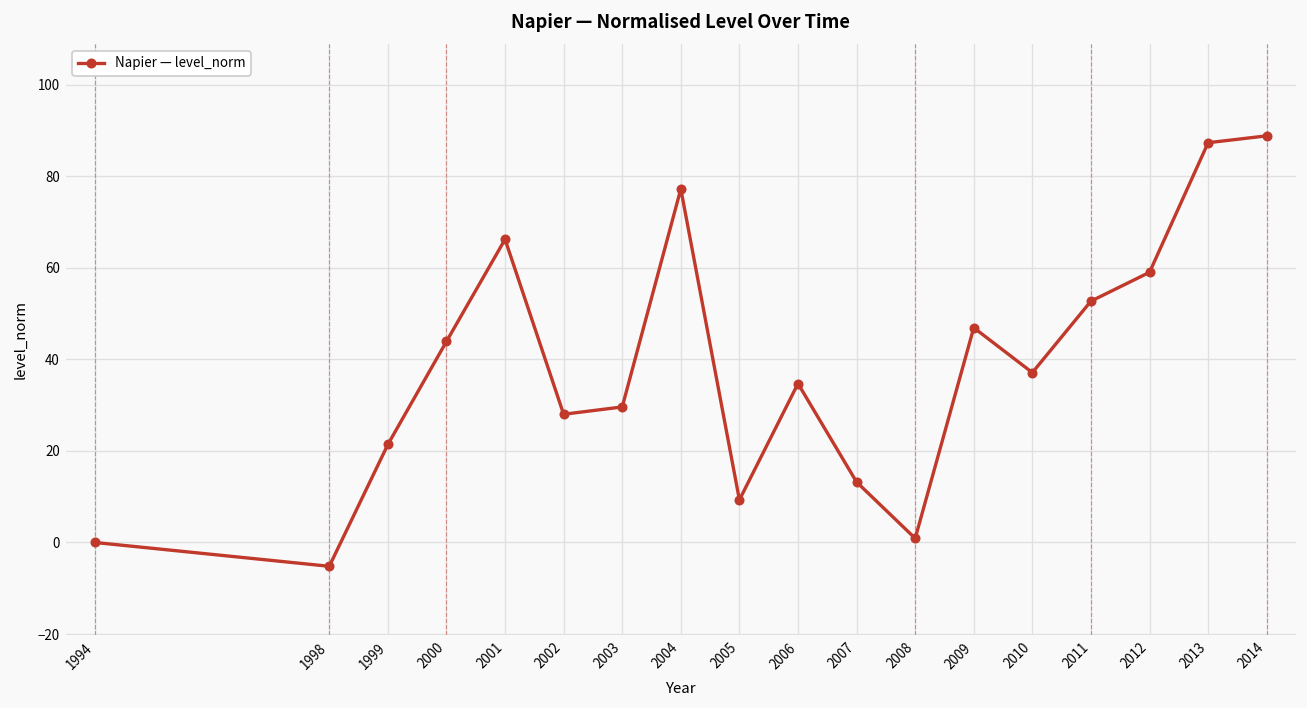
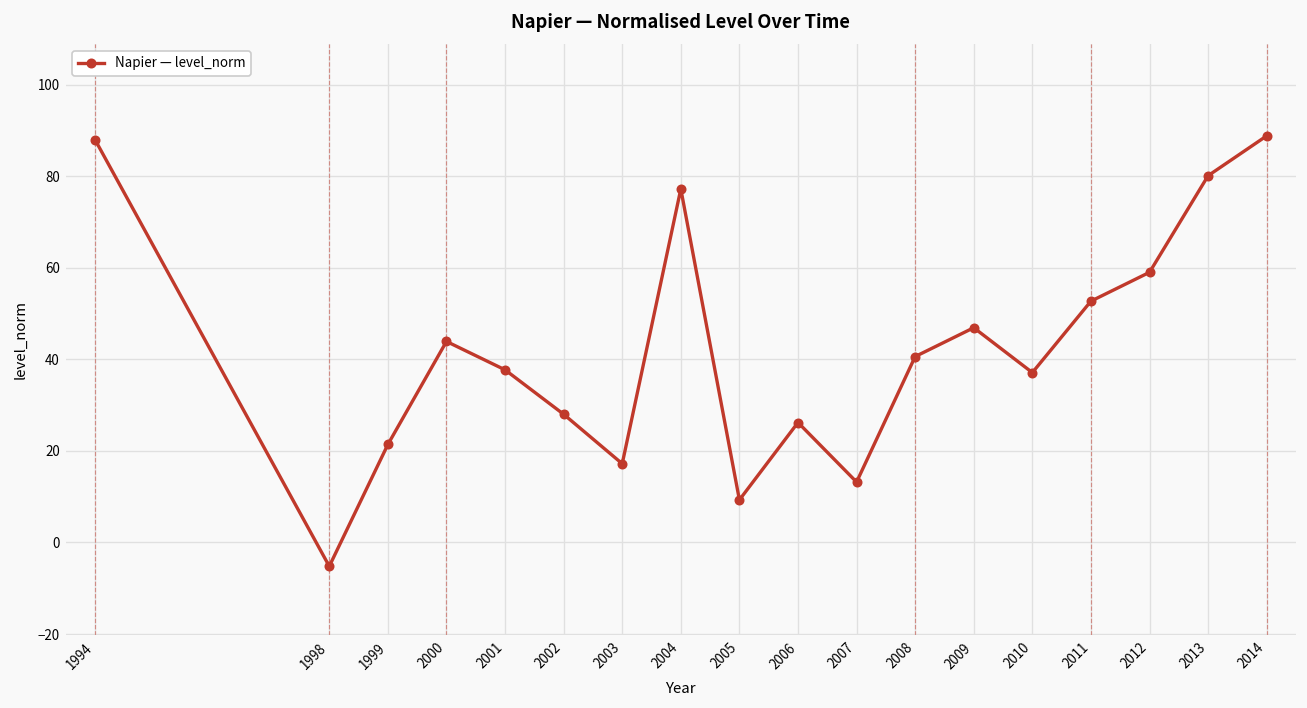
1994: 0 -> 88
2001: 66 -> 38
2003: 30 -> 17
2006: 35 -> 26
2008: 1 -> 41
2013: 87 -> 80
